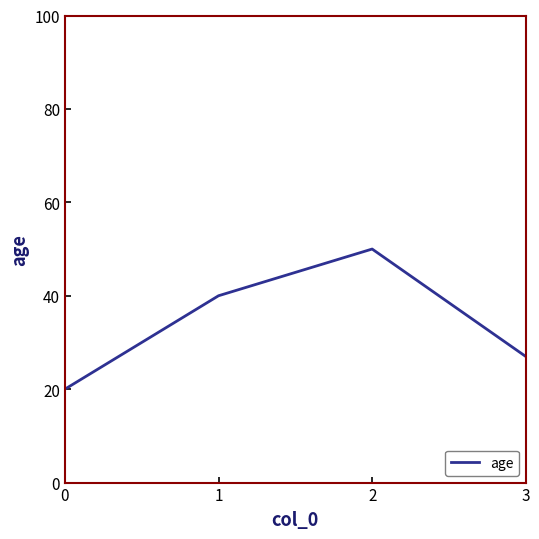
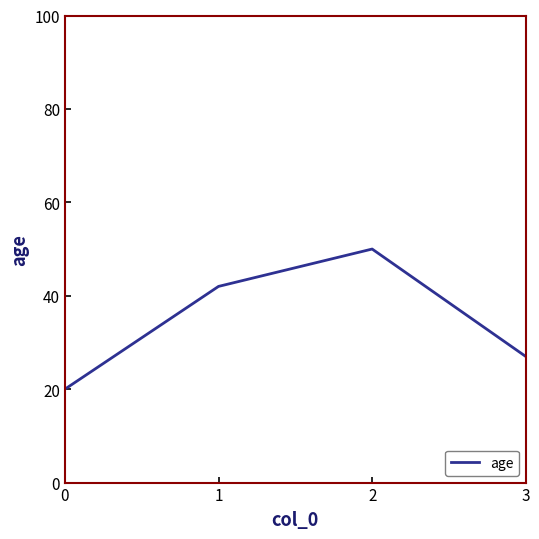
1: 40 -> 42
